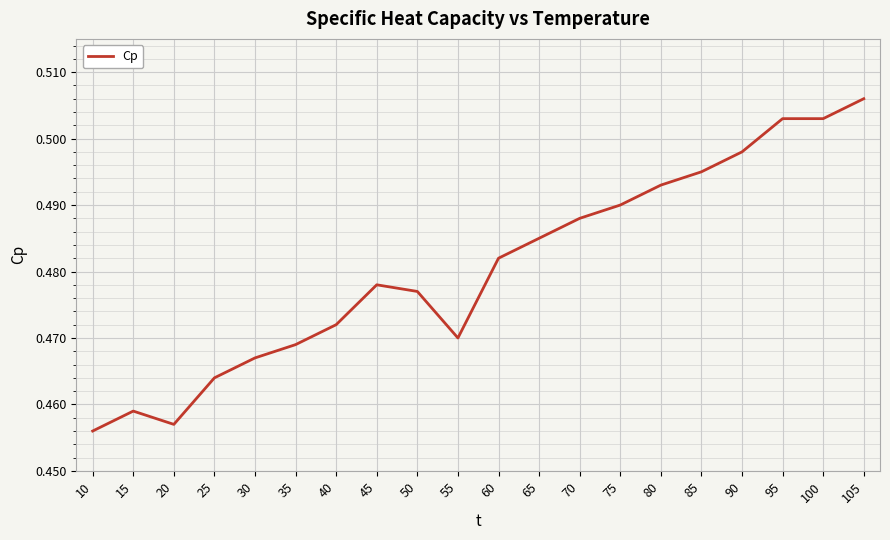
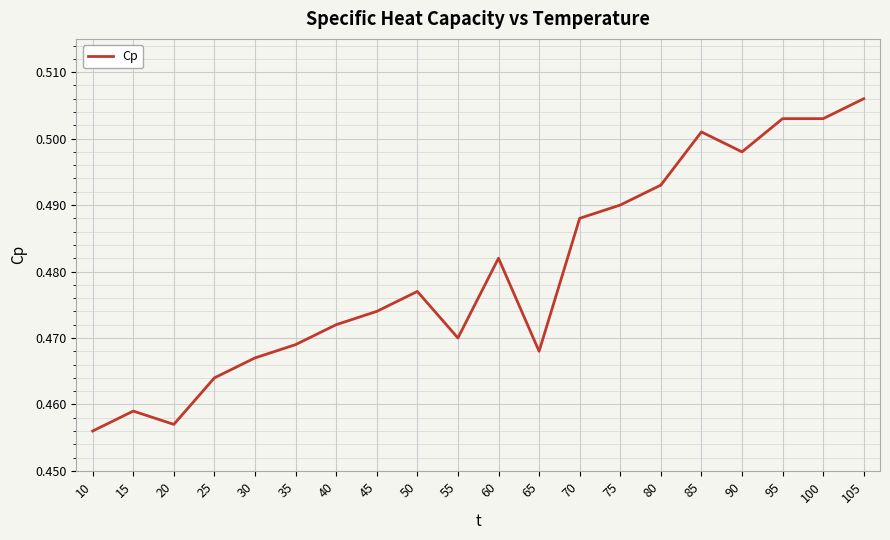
45: 0.478 -> 0.474
65: 0.485 -> 0.468
85: 0.495 -> 0.501
